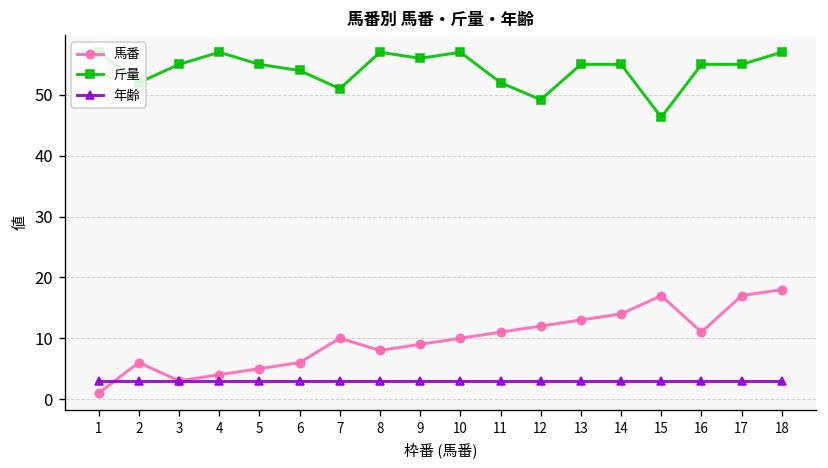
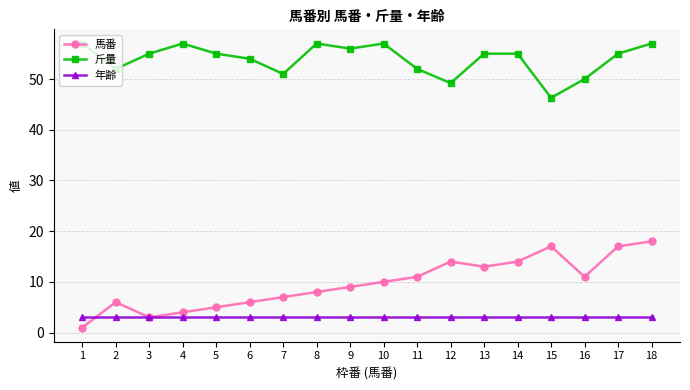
馬番, 7: 10 -> 7
馬番, 12: 12 -> 14
斤量, 16: 55 -> 50
